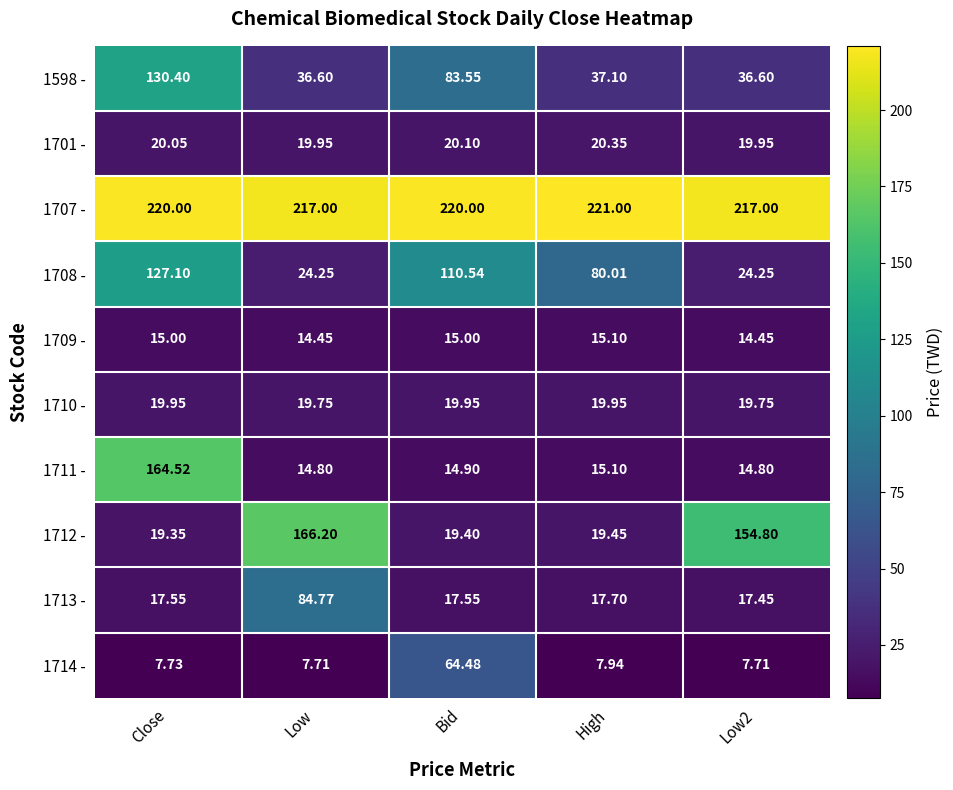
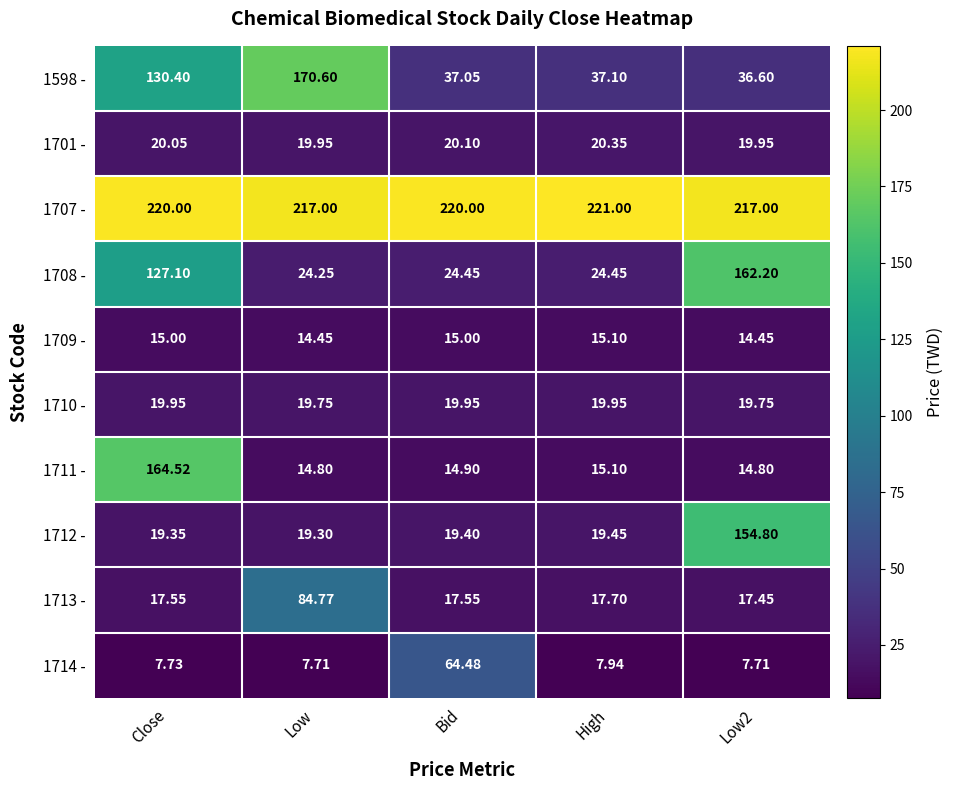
1598 -, Low: 36.60 -> 170.60
1598 -, Bid: 83.55 -> 37.05
1708 -, Bid: 110.54 -> 24.45
1708 -, High: 80.01 -> 24.45
1708 -, Low2: 24.25 -> 162.20
1712 -, Low: 166.20 -> 19.30
